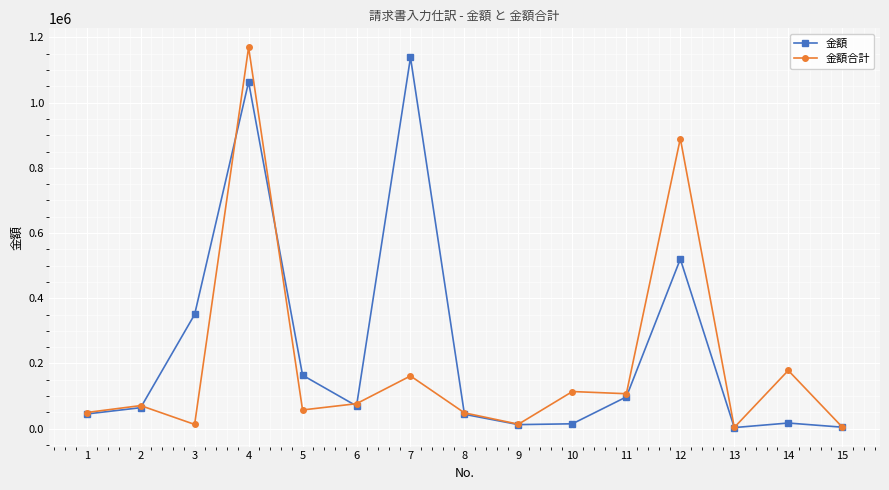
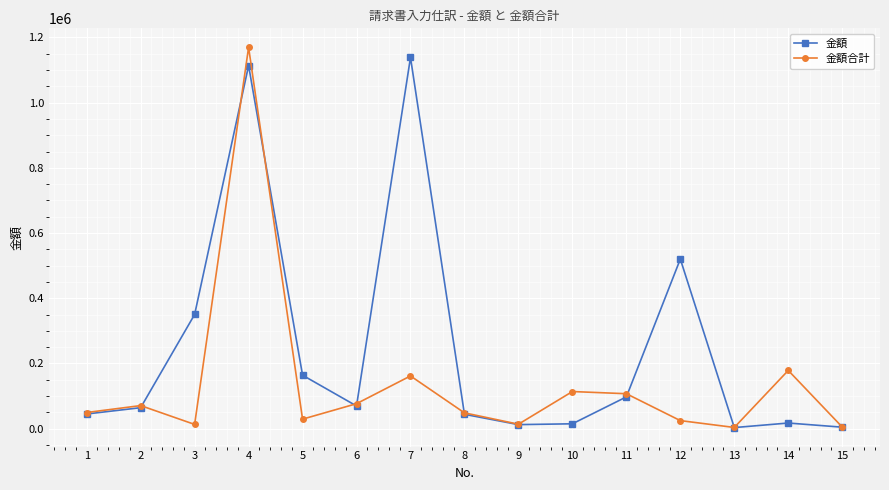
金額, 4: 1060000 -> 1110000
金額合計, 5: 60000 -> 30000
金額合計, 12: 890000 -> 20000
